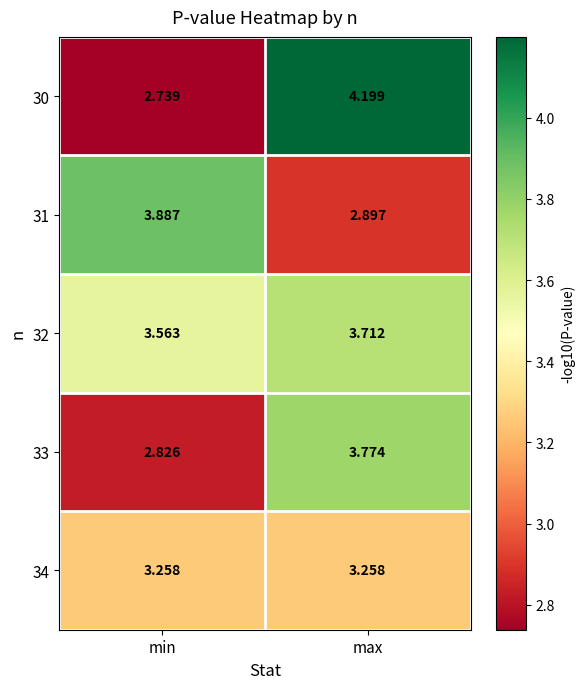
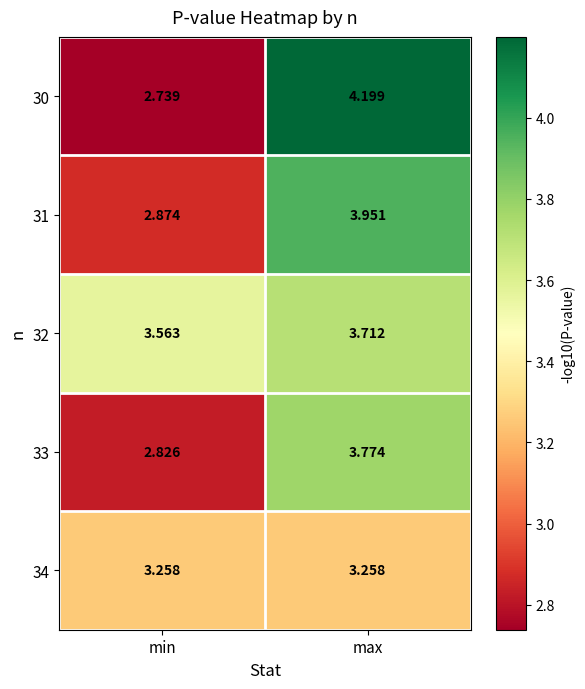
31, min: 3.887 -> 2.874
31, max: 2.897 -> 3.951
